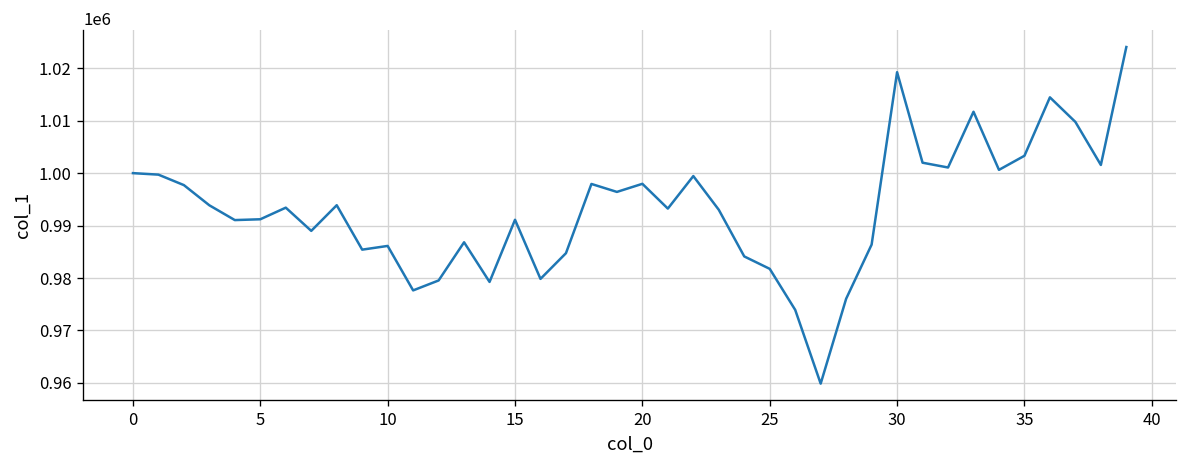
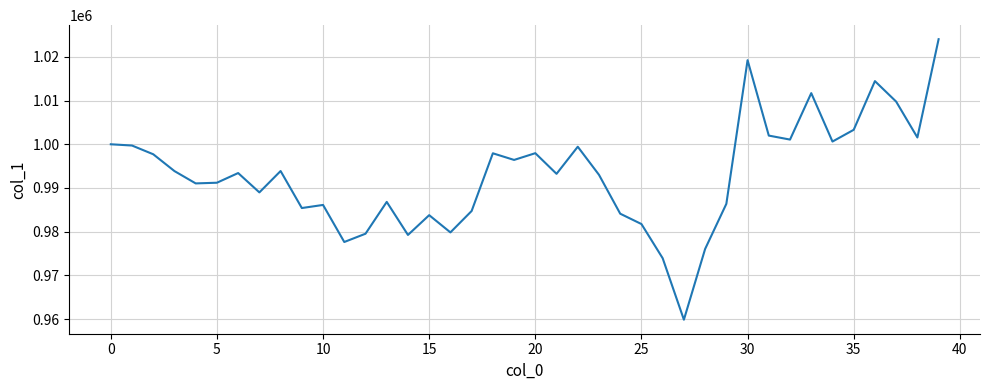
15: 991000 -> 984000
